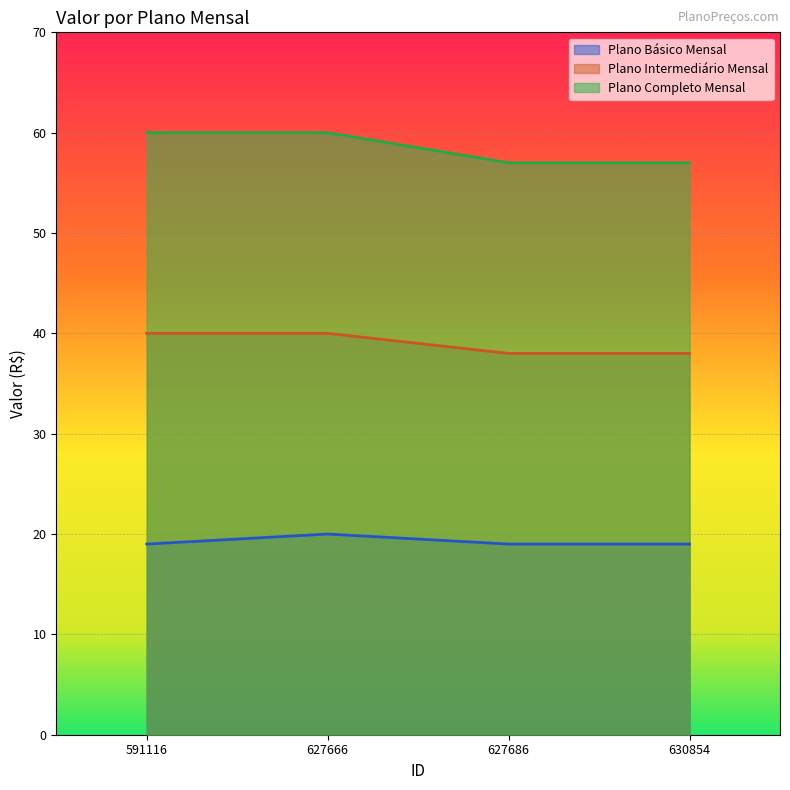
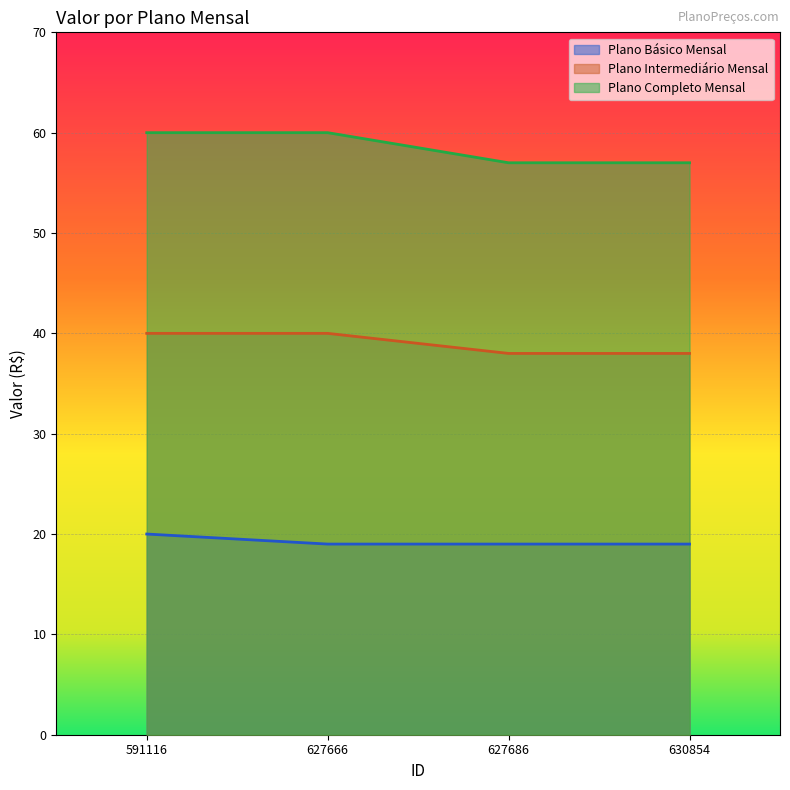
Plano Básico Mensal, 591116: 19 -> 20
Plano Básico Mensal, 627666: 20 -> 19
